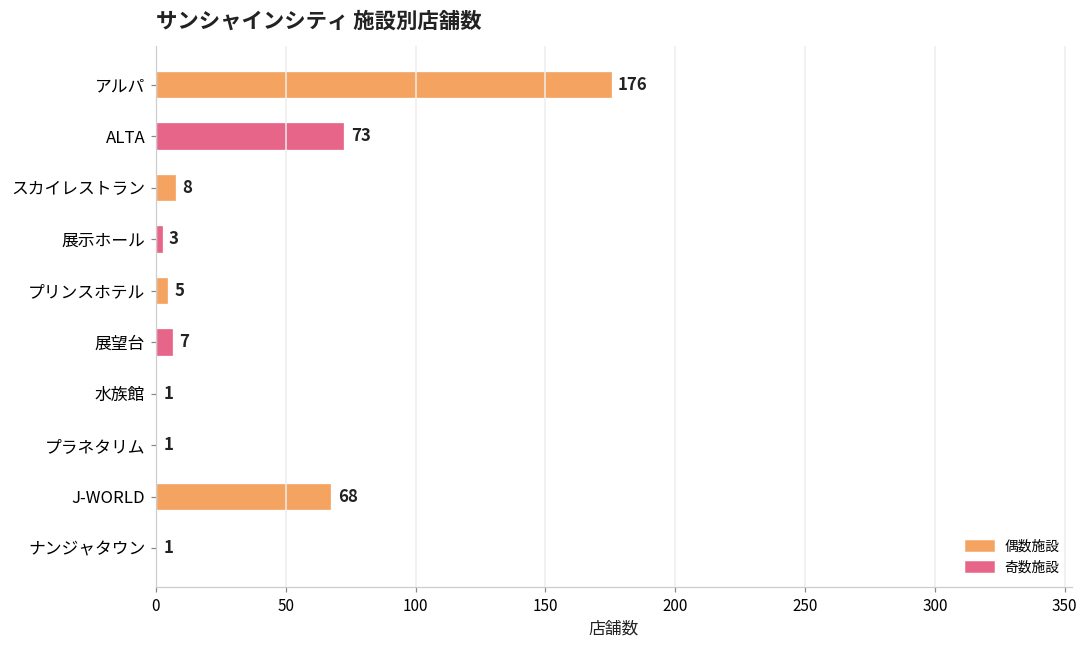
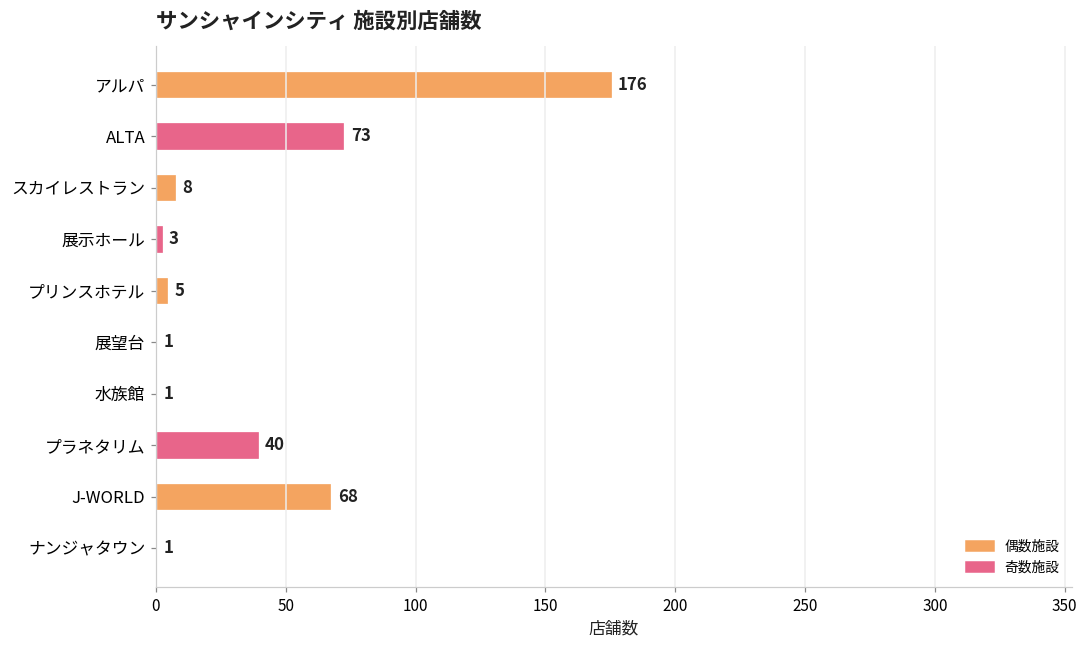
展望台: 7 -> 1
プラネタリム: 1 -> 40
